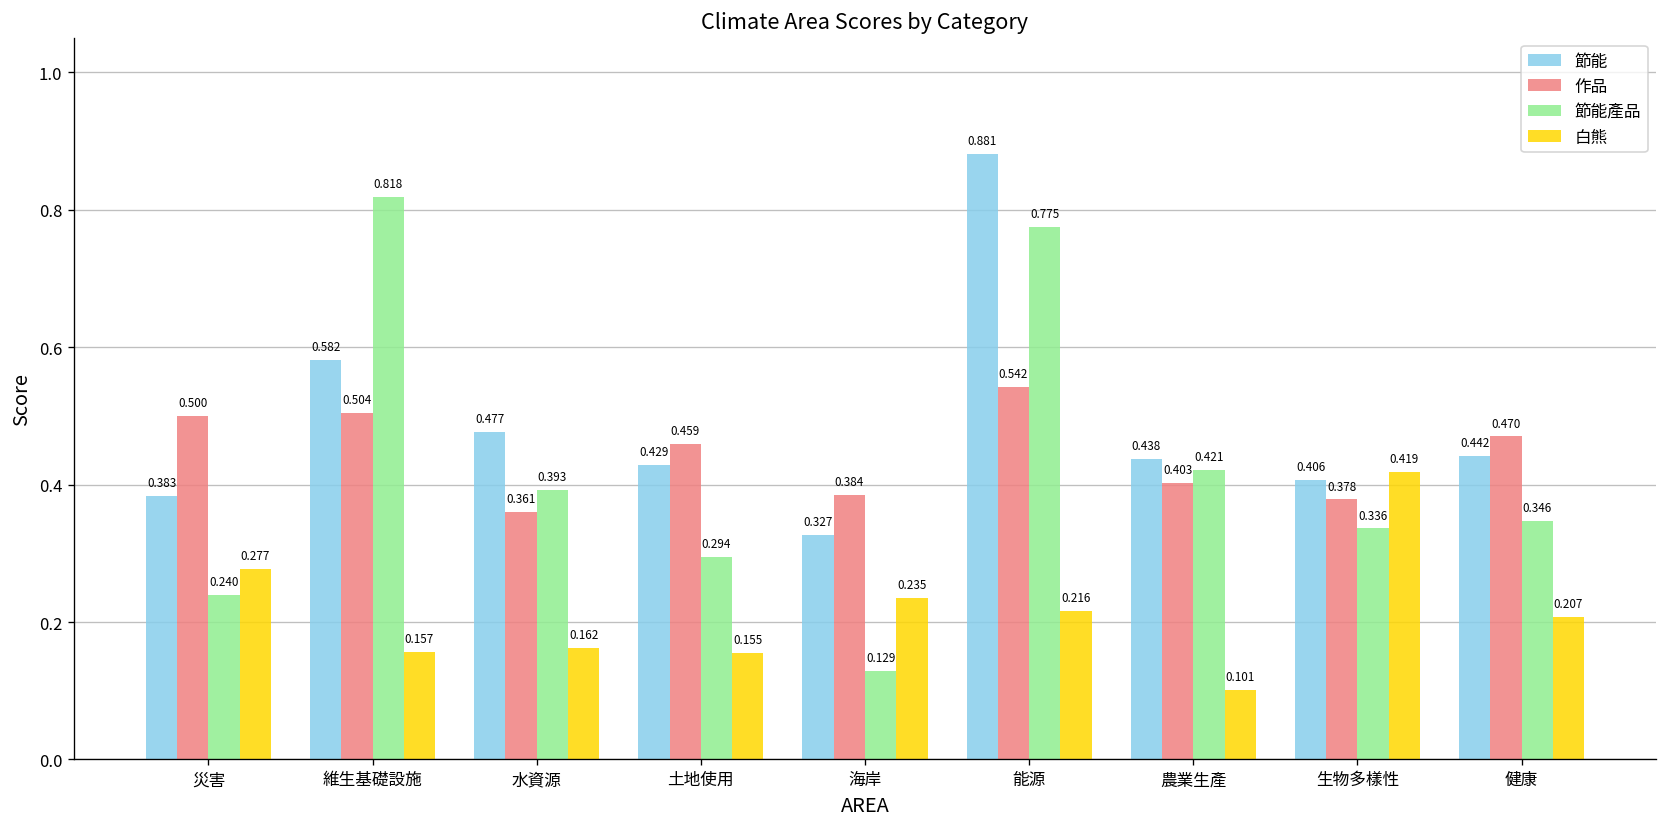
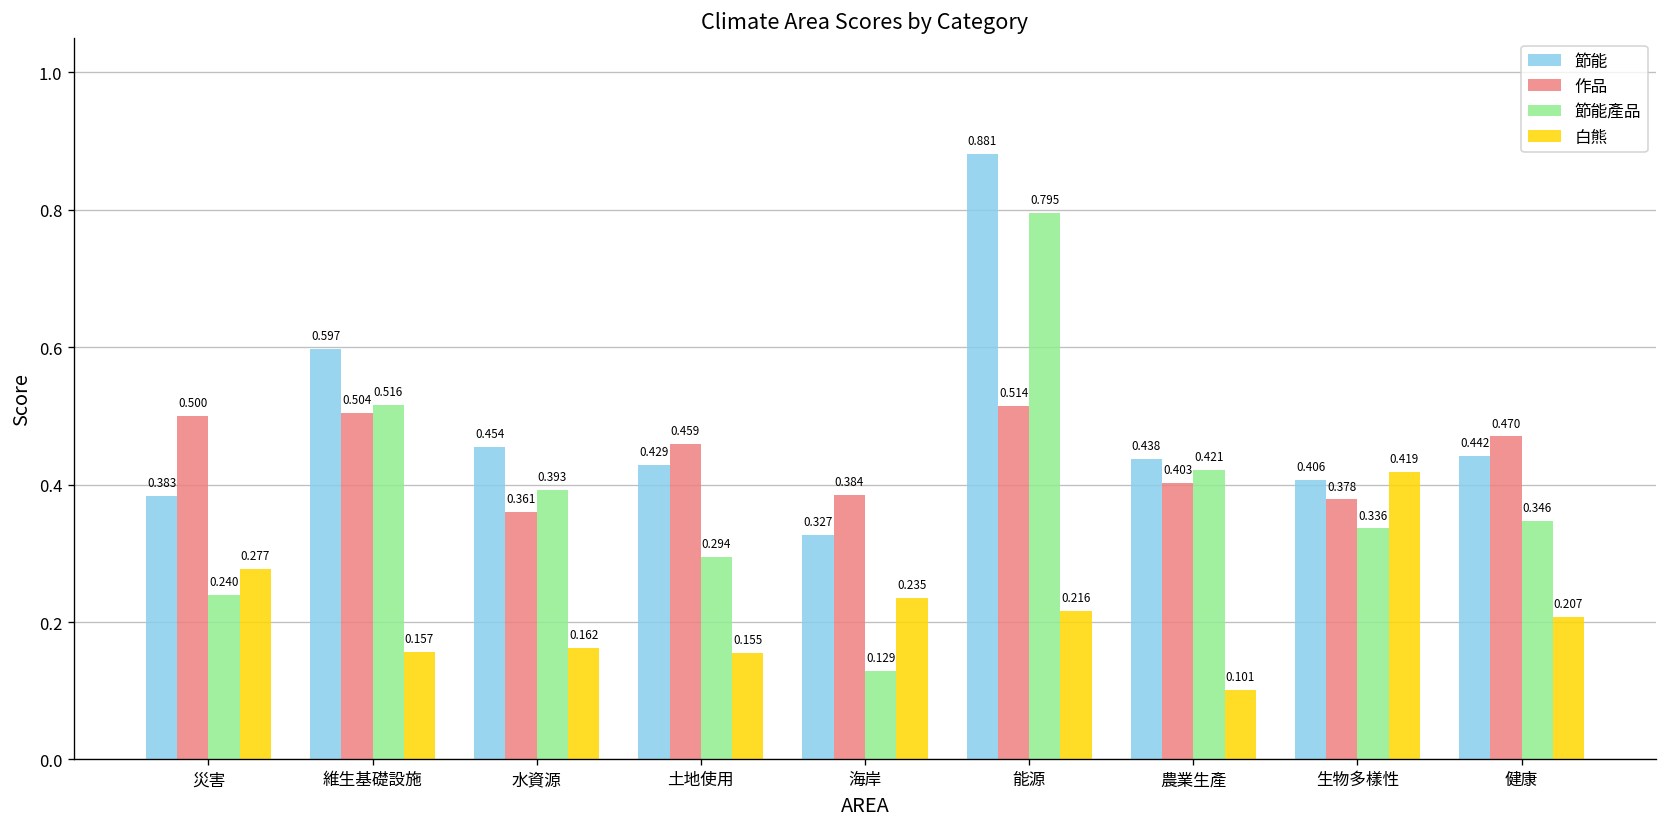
節能, 維生基礎設施: 0.582 -> 0.597
節能產品, 維生基礎設施: 0.818 -> 0.516
節能, 水資源: 0.477 -> 0.454
作品, 能源: 0.542 -> 0.514
節能產品, 能源: 0.775 -> 0.795
